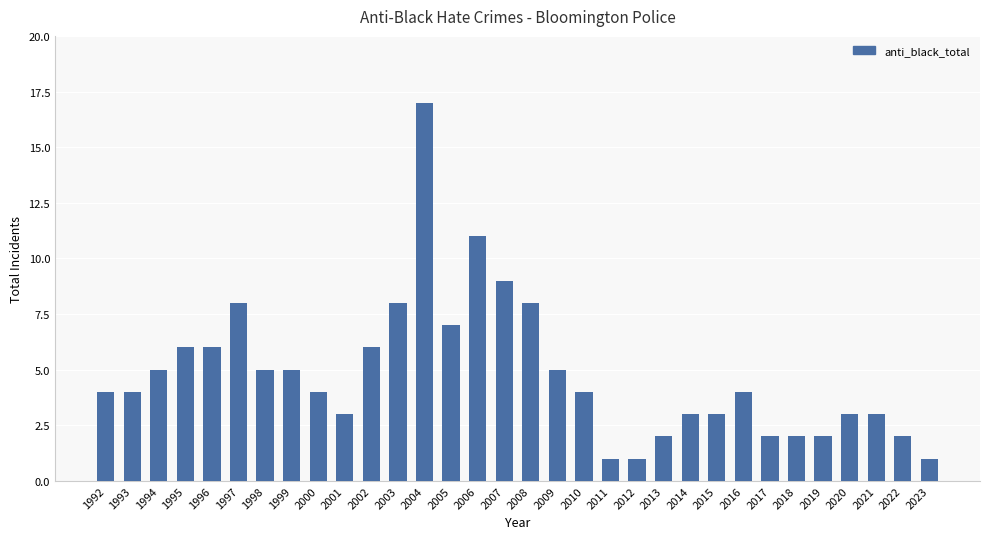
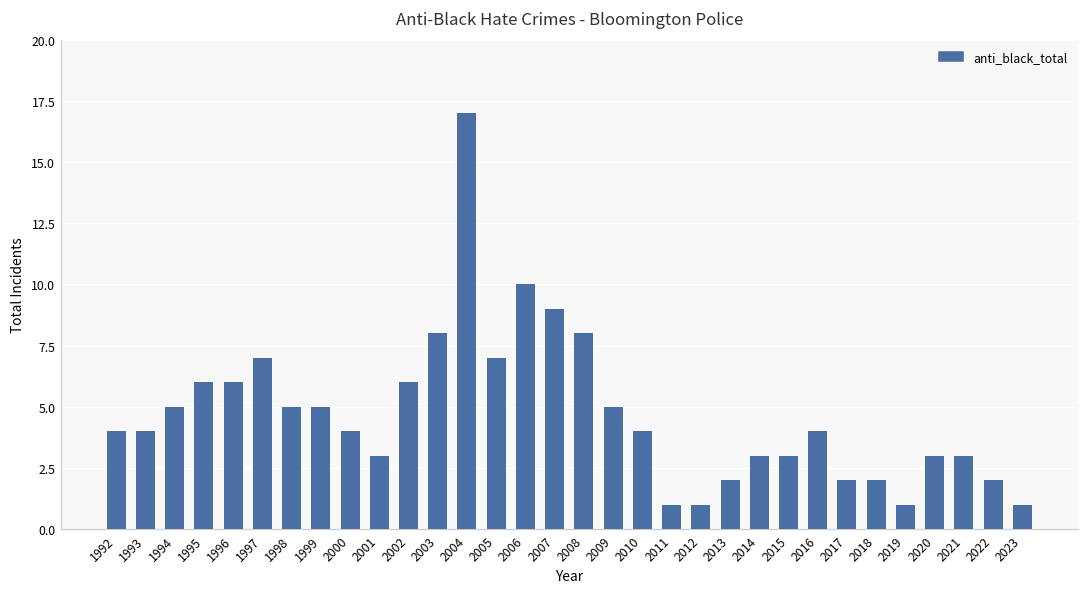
1997: 8 -> 7
2006: 11 -> 10
2019: 2 -> 1
